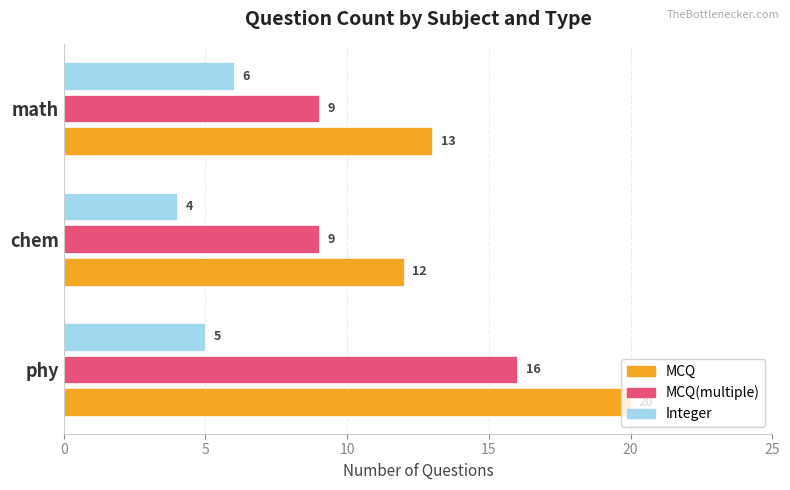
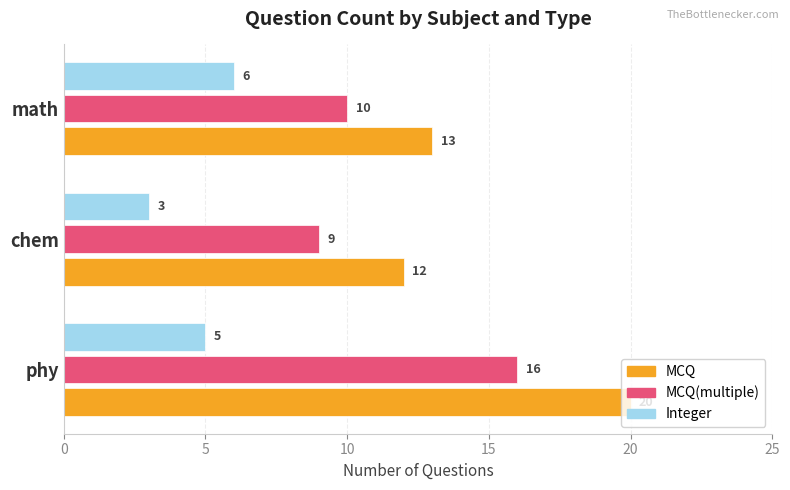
MCQ(multiple), math: 9 -> 10
Integer, chem: 4 -> 3
